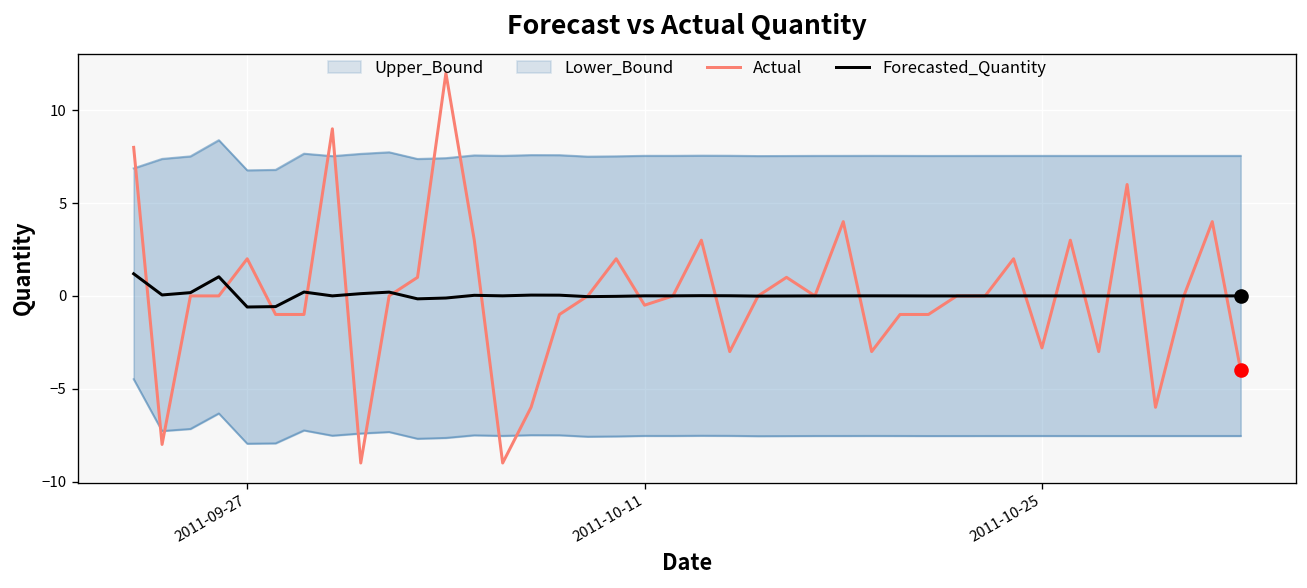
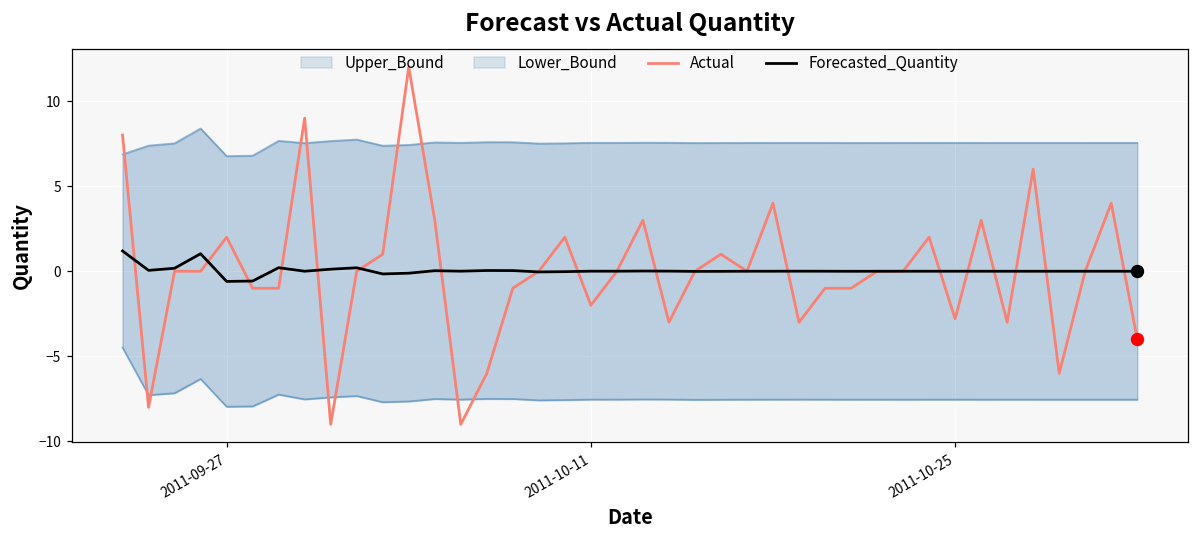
Actual, 2011-10-11: -0.5 -> -2.0
